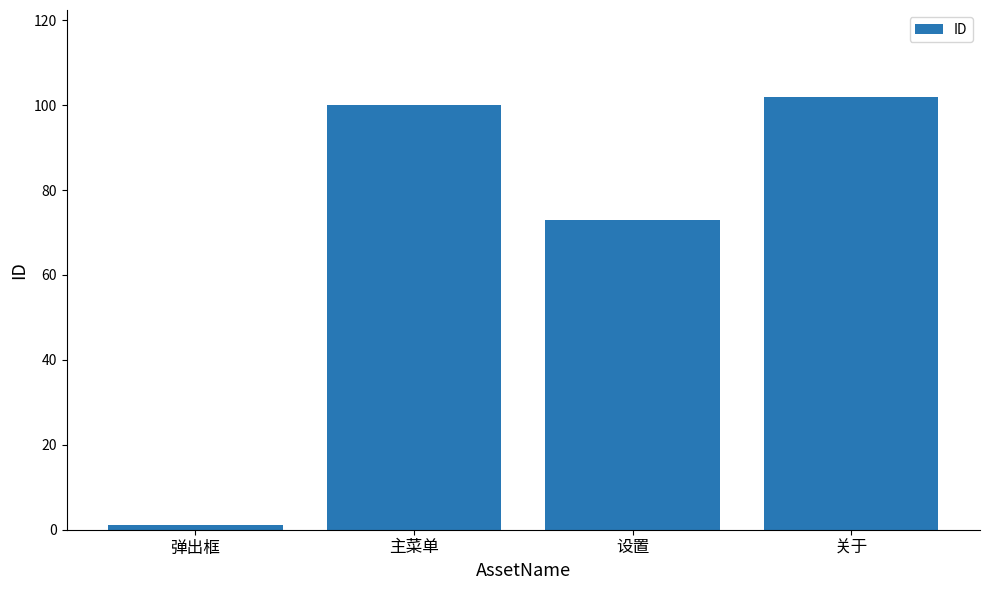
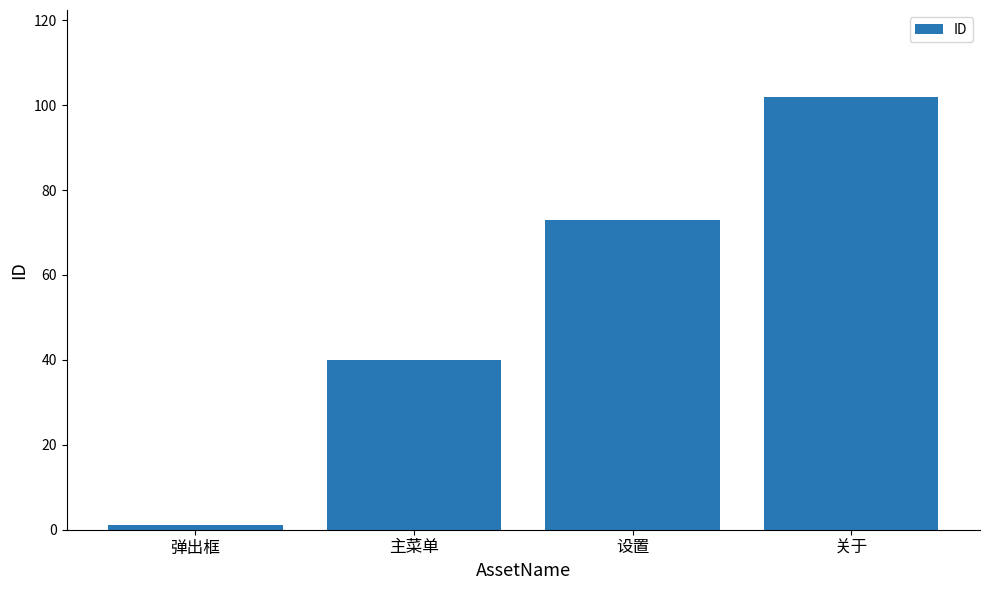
主菜单: 100 -> 40
